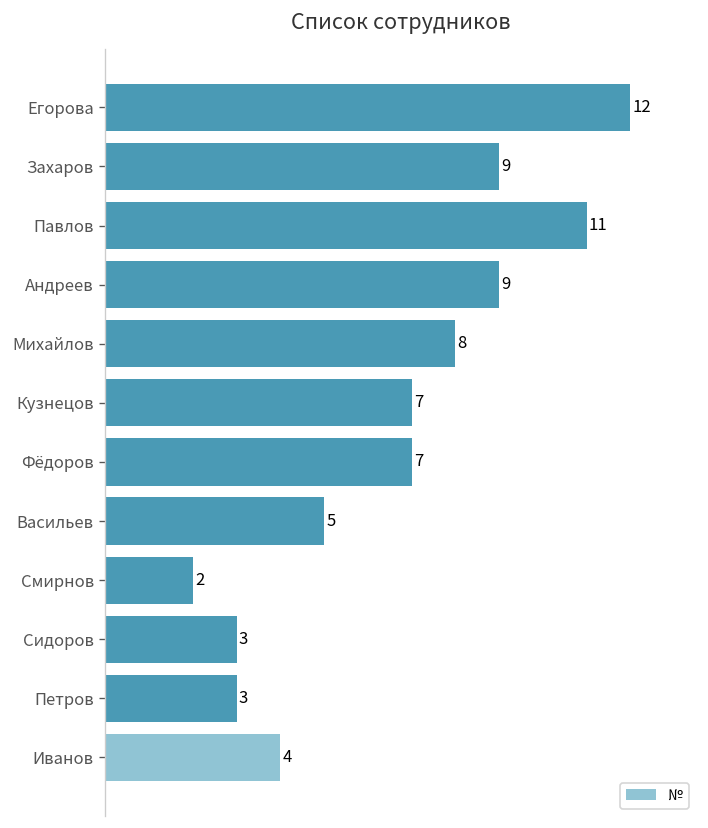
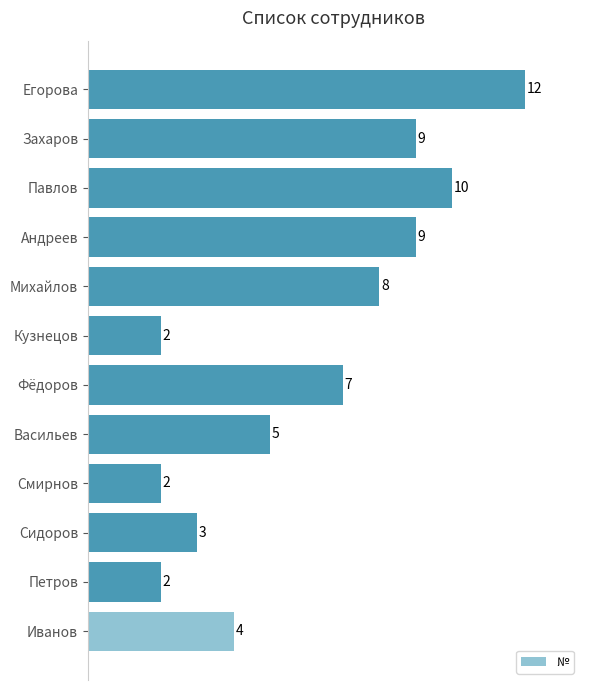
Павлов: 11 -> 10
Кузнецов: 7 -> 2
Петров: 3 -> 2
